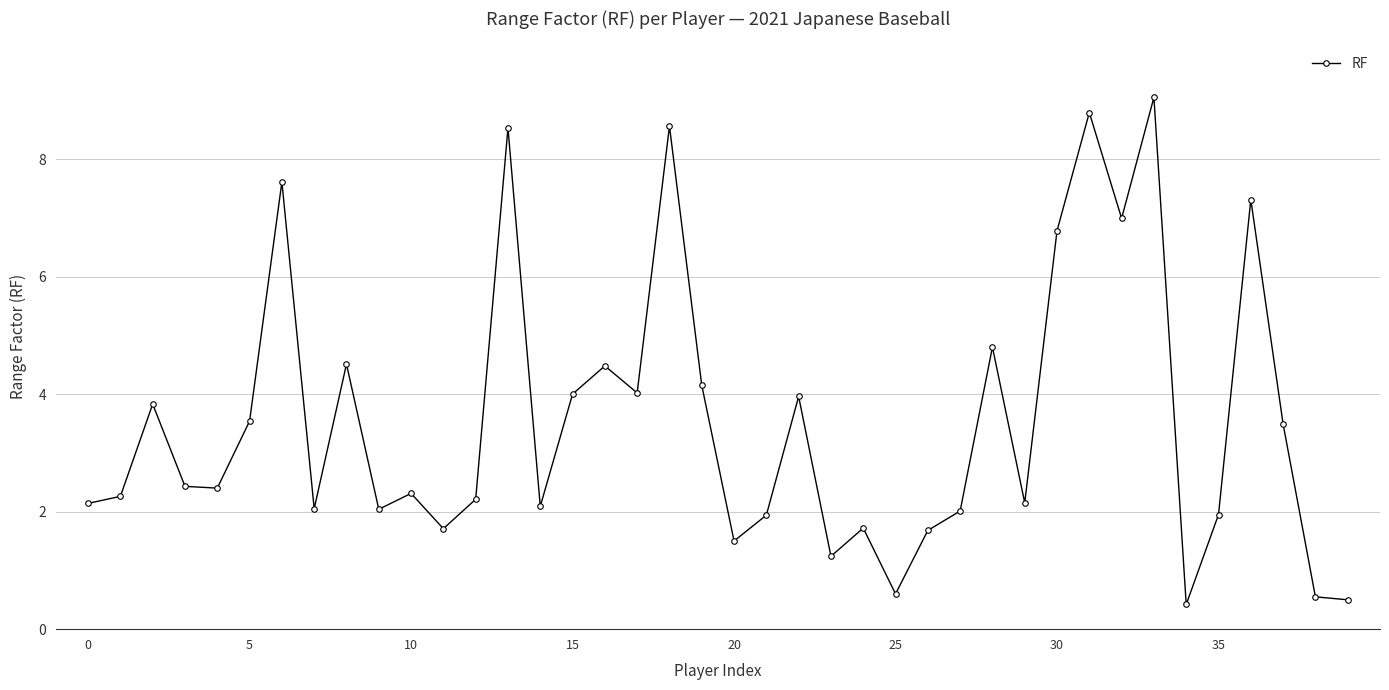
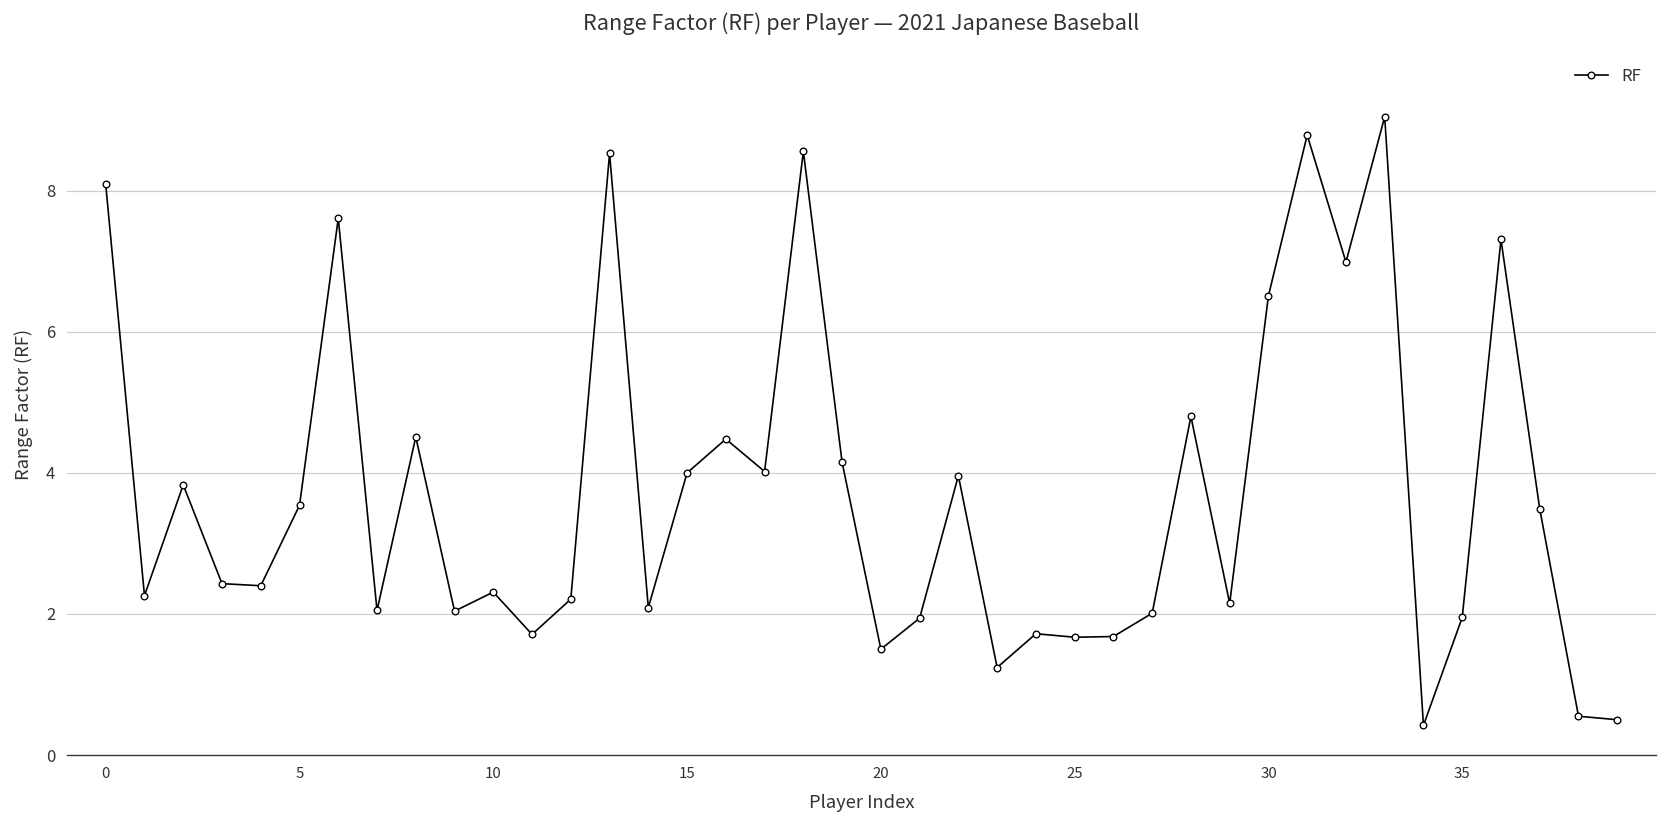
0: 2.1 -> 8.1
25: 0.6 -> 1.7
30: 6.8 -> 6.5
